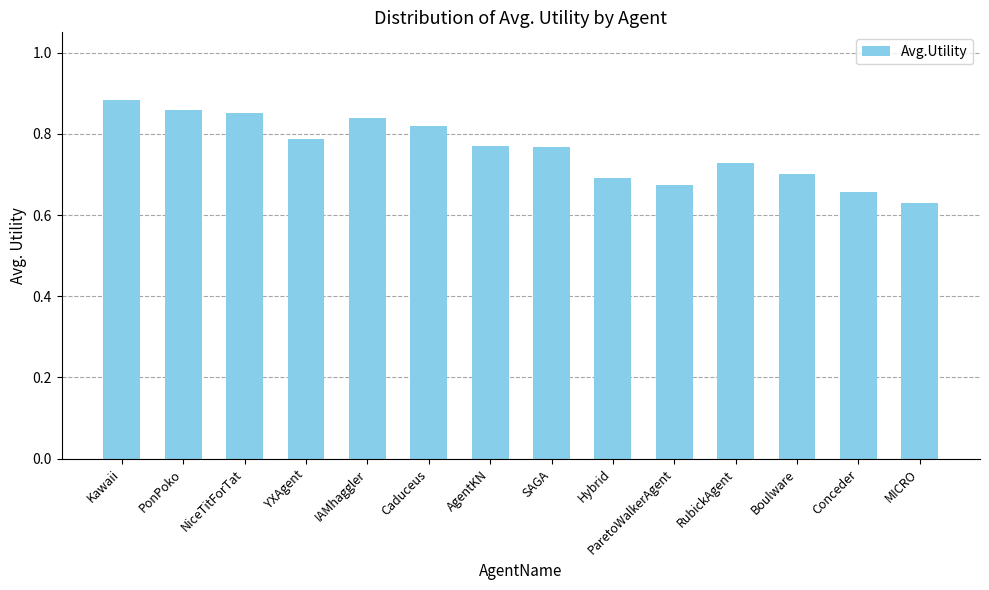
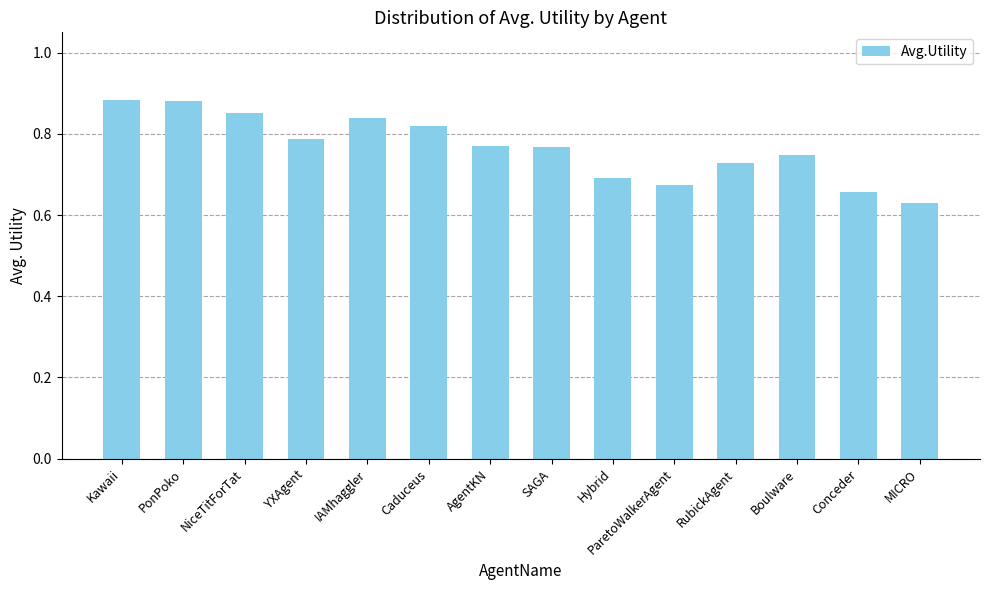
PonPoko: 0.86 -> 0.88
Boulware: 0.70 -> 0.75
